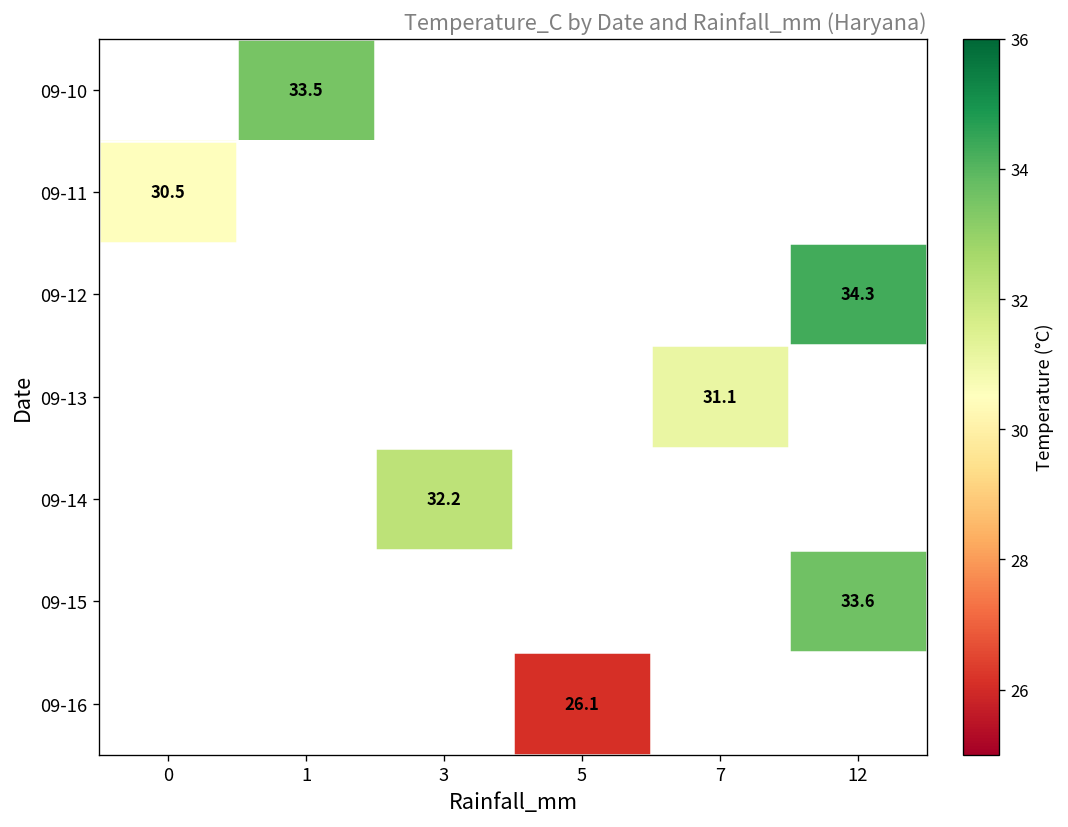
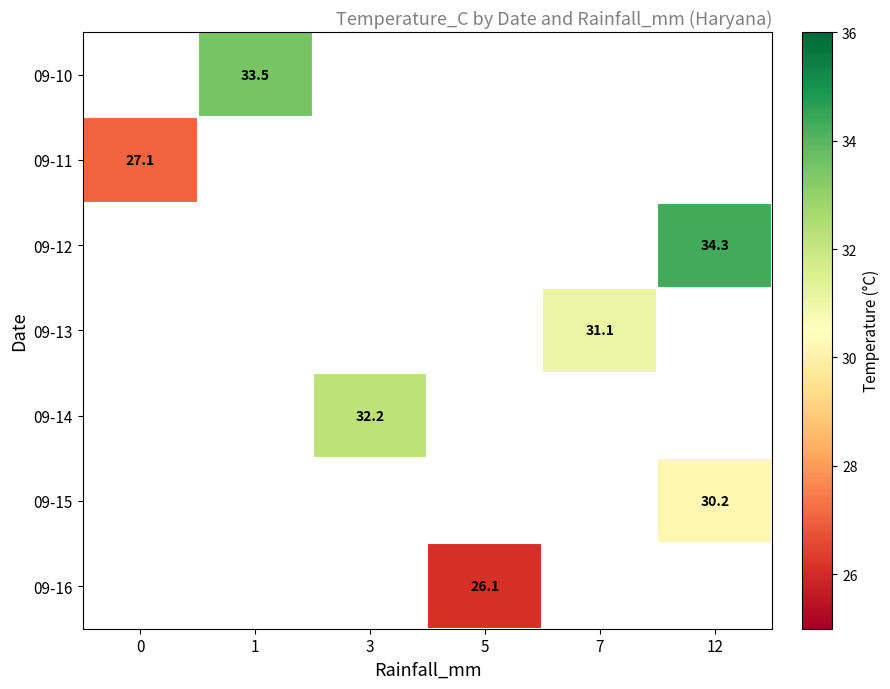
09-11, 0: 30.5 -> 27.1
09-15, 12: 33.6 -> 30.2
